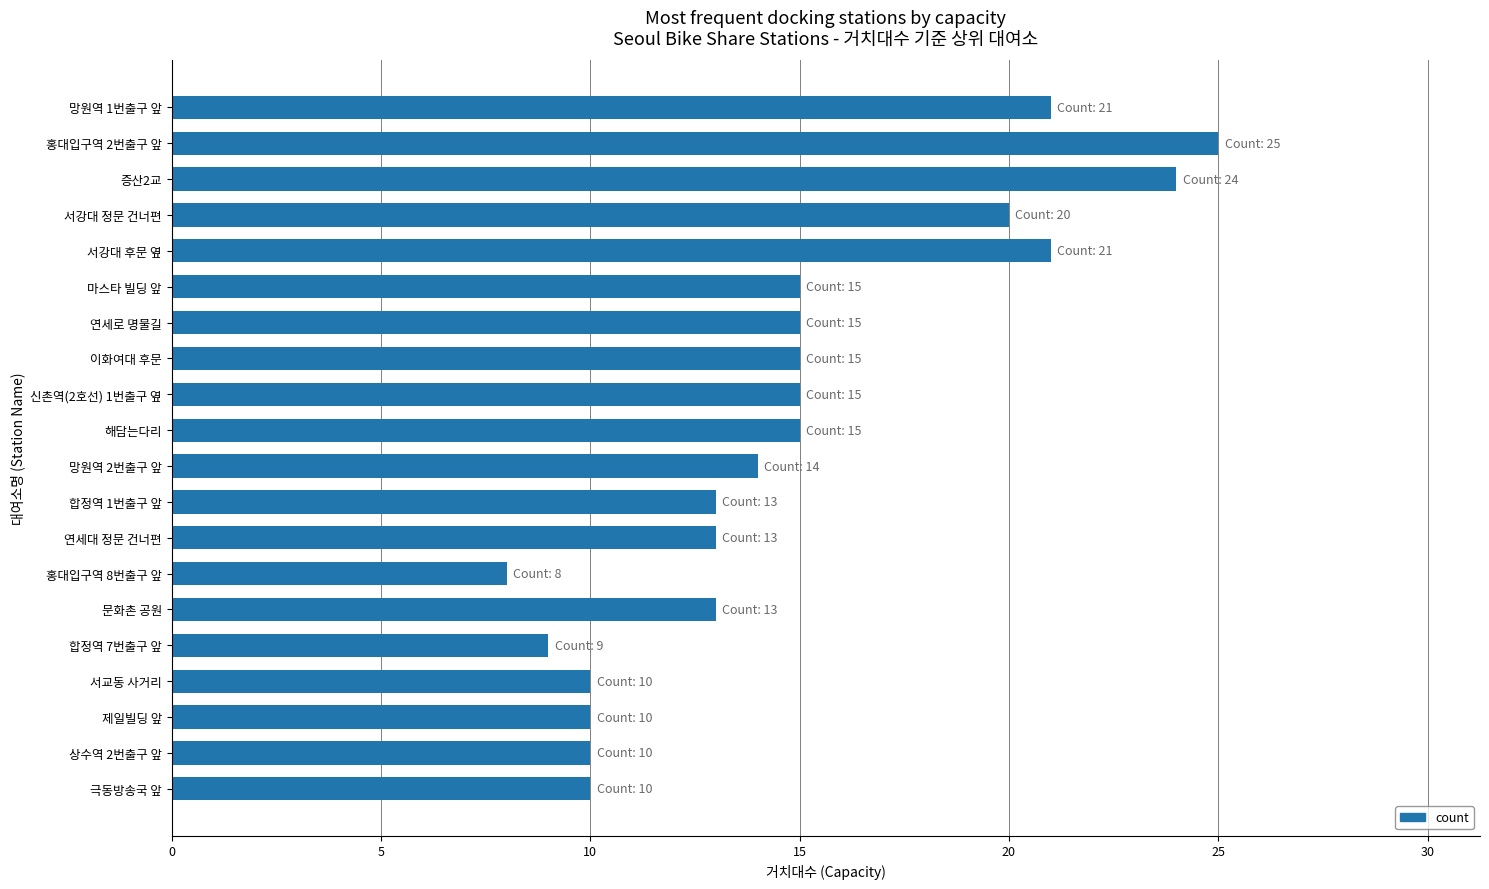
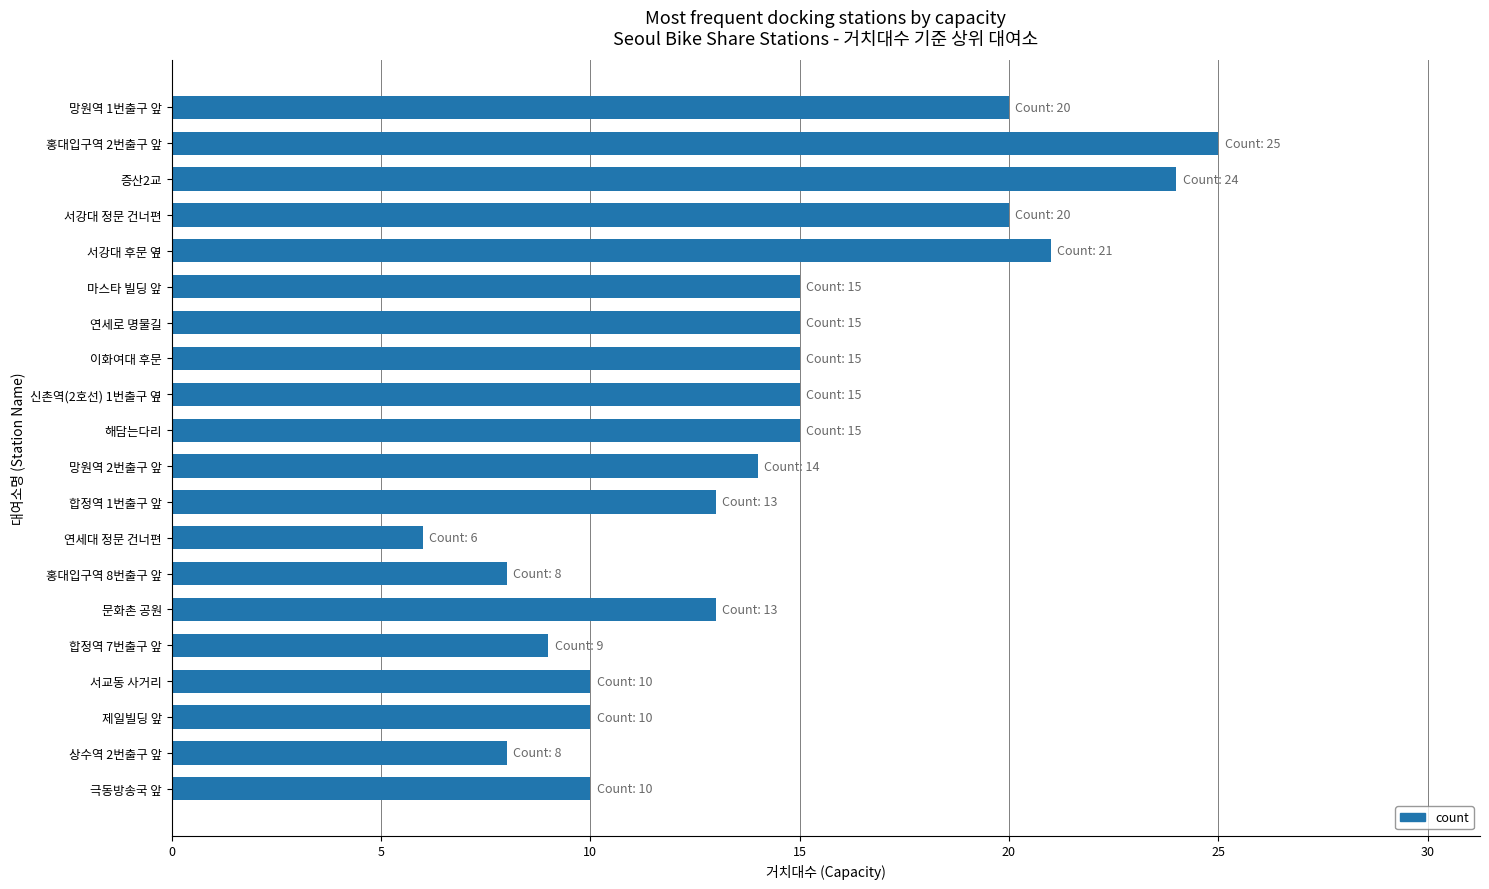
망원역 1번출구 앞: 21 -> 20
연세대 정문 건너편: 13 -> 6
상수역 2번출구 앞: 10 -> 8
